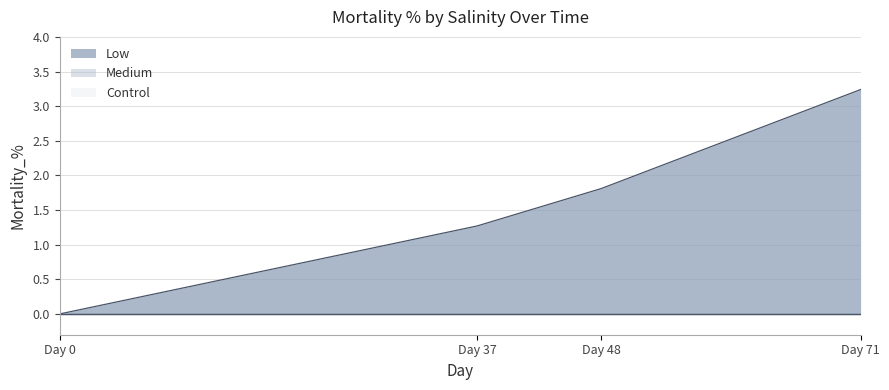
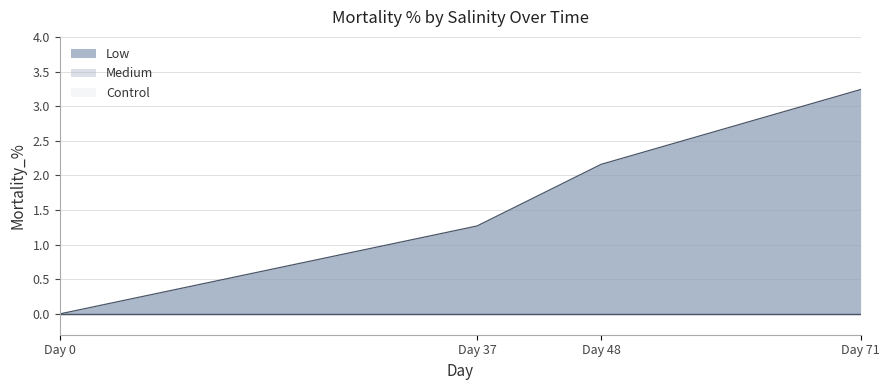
Low, Day 48: 1.8 -> 2.2
